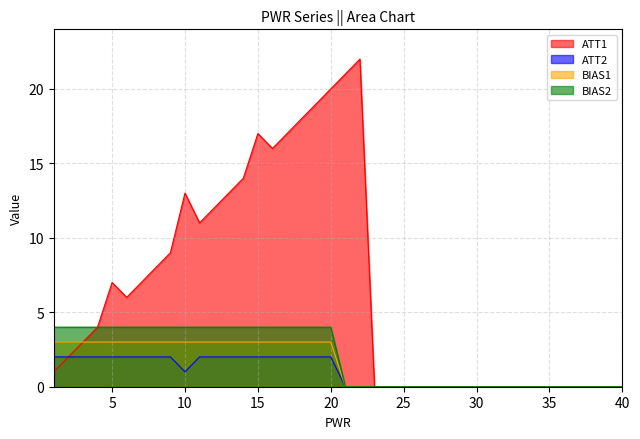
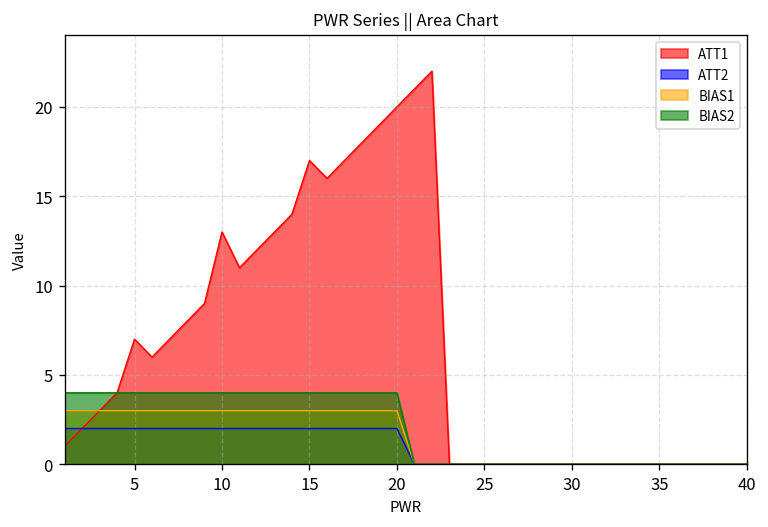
ATT2, 10: 1 -> 2
